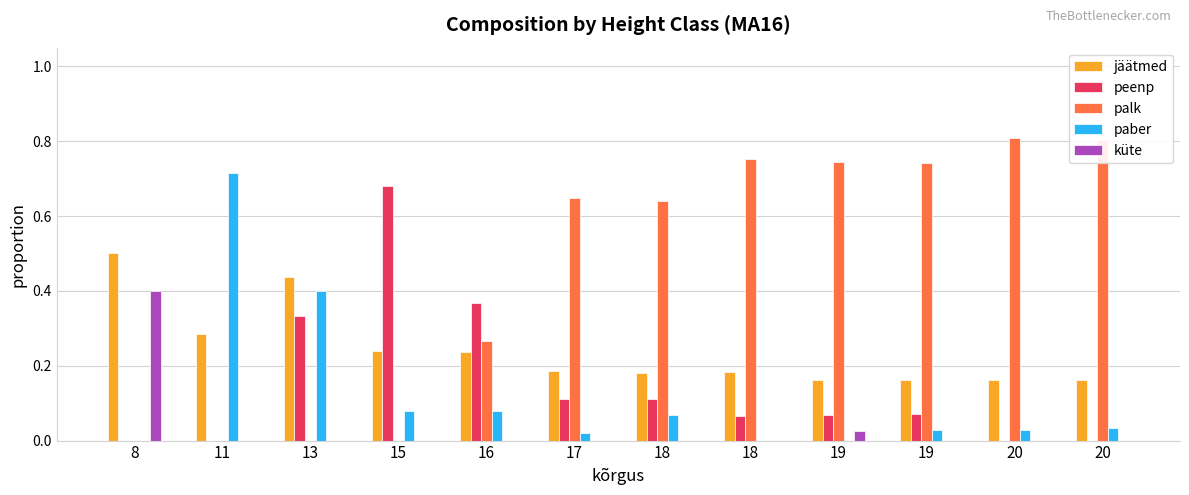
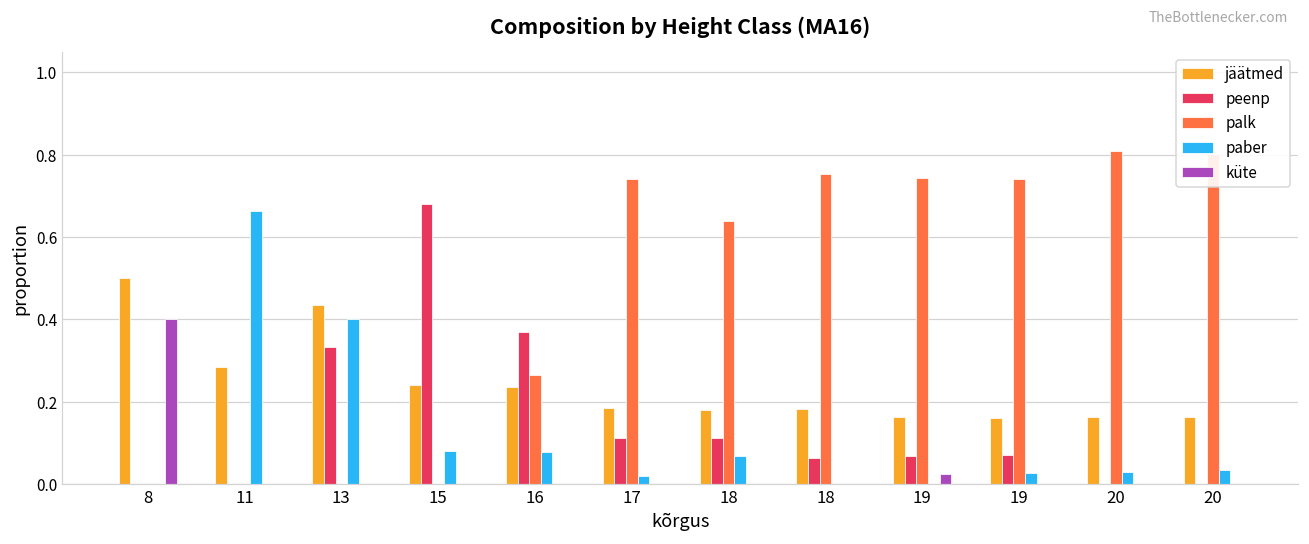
paber, 11: 0.71 -> 0.66
palk, 17: 0.65 -> 0.74
